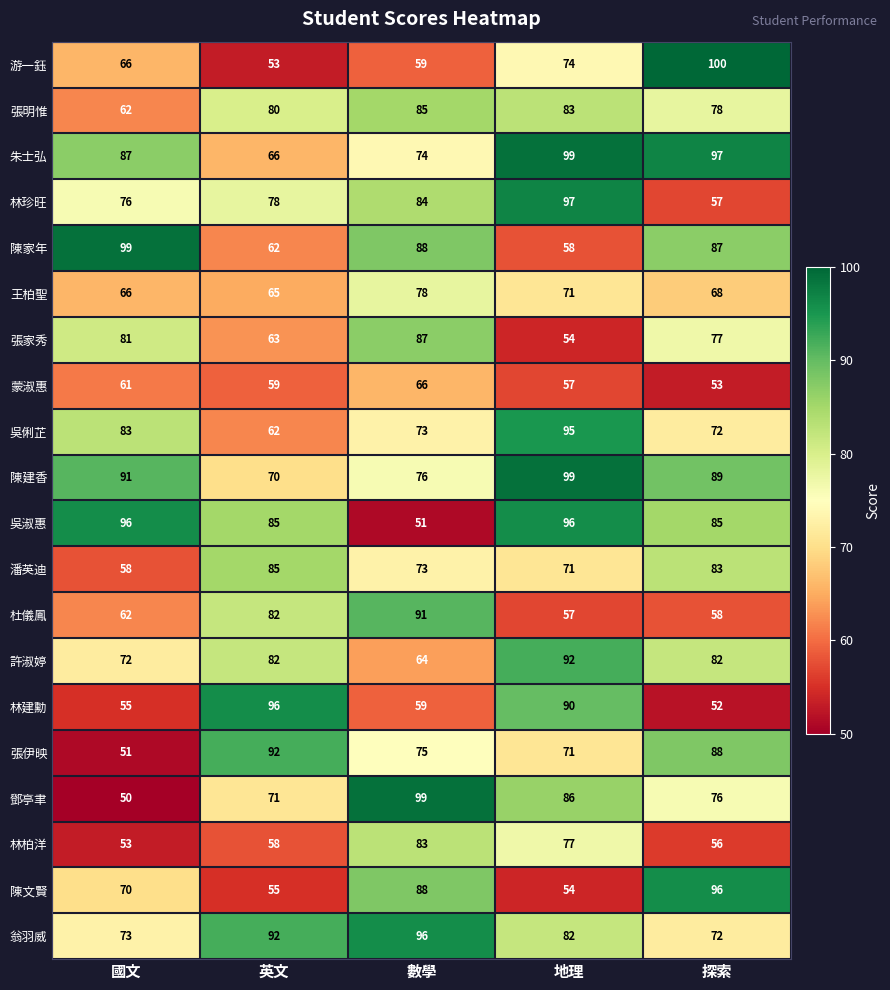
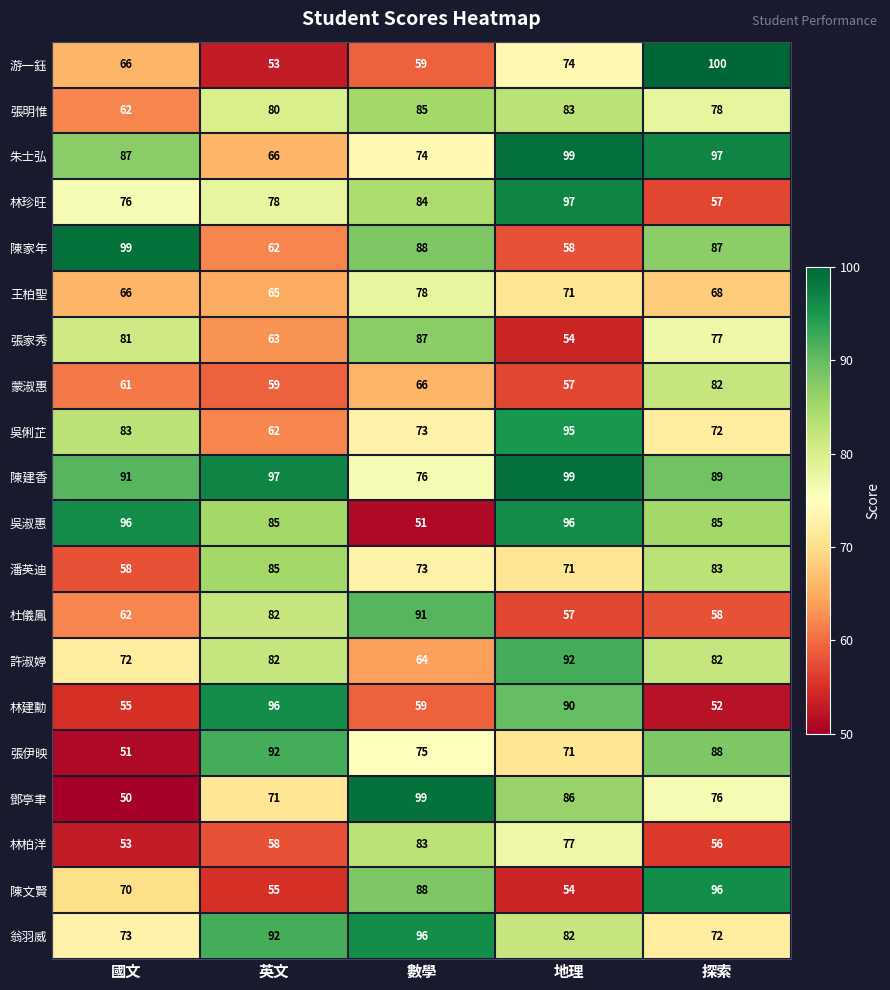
蒙淑惠, 探索: 53 -> 82
陳建香, 英文: 70 -> 97
